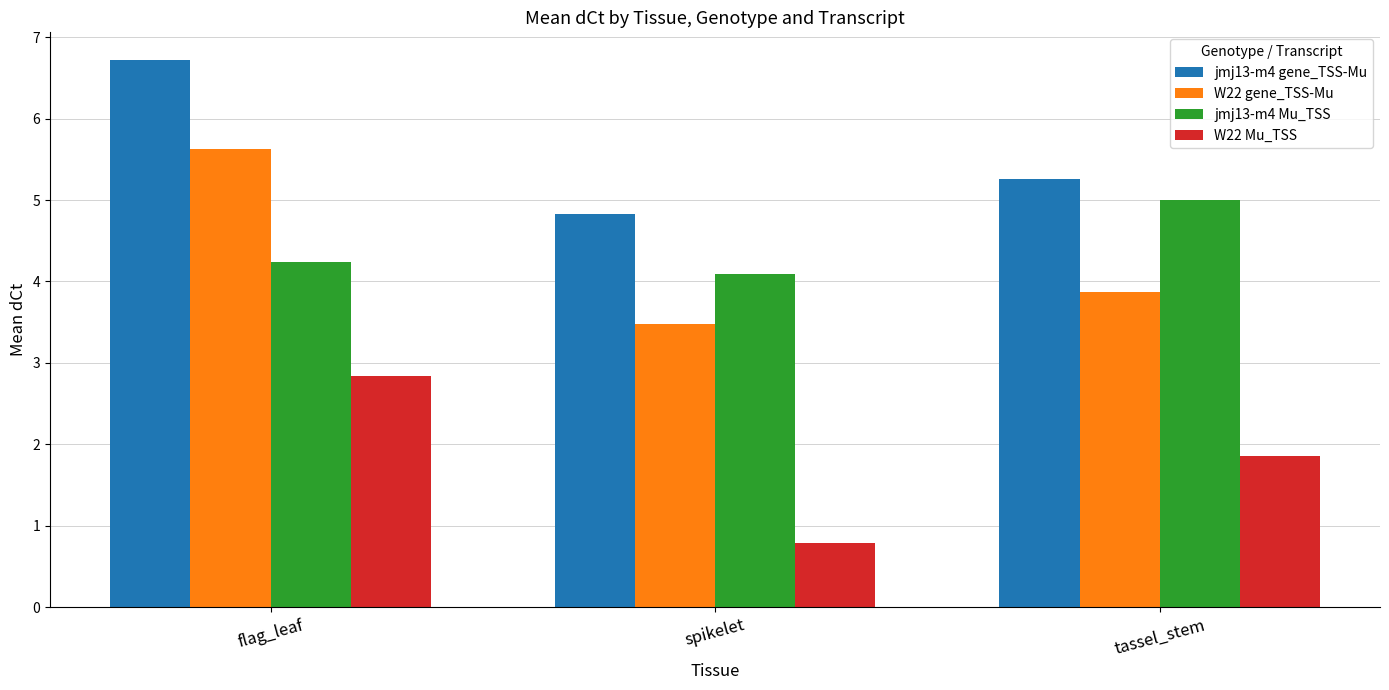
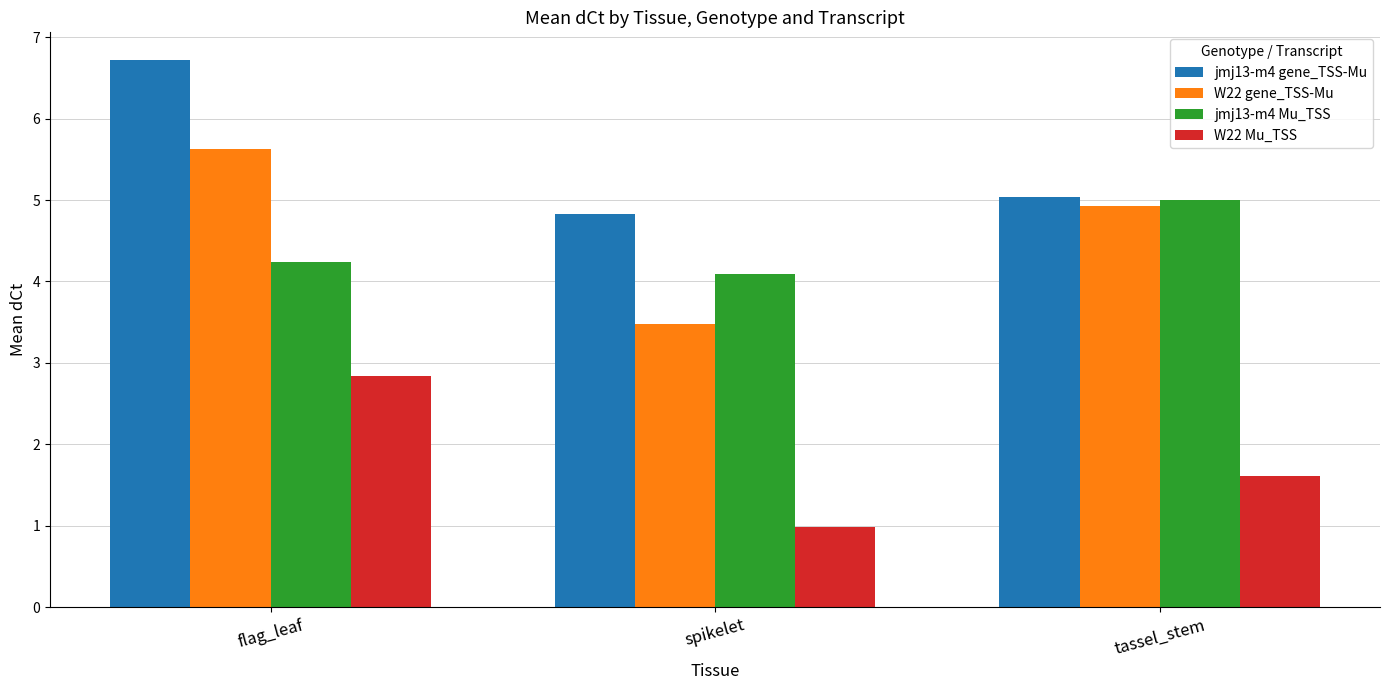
W22 Mu_TSS, spikelet: 0.8 -> 1.0
jmj13-m4 gene_TSS-Mu, tassel_stem: 5.3 -> 5.0
W22 gene_TSS-Mu, tassel_stem: 3.9 -> 4.9
W22 Mu_TSS, tassel_stem: 1.9 -> 1.6
